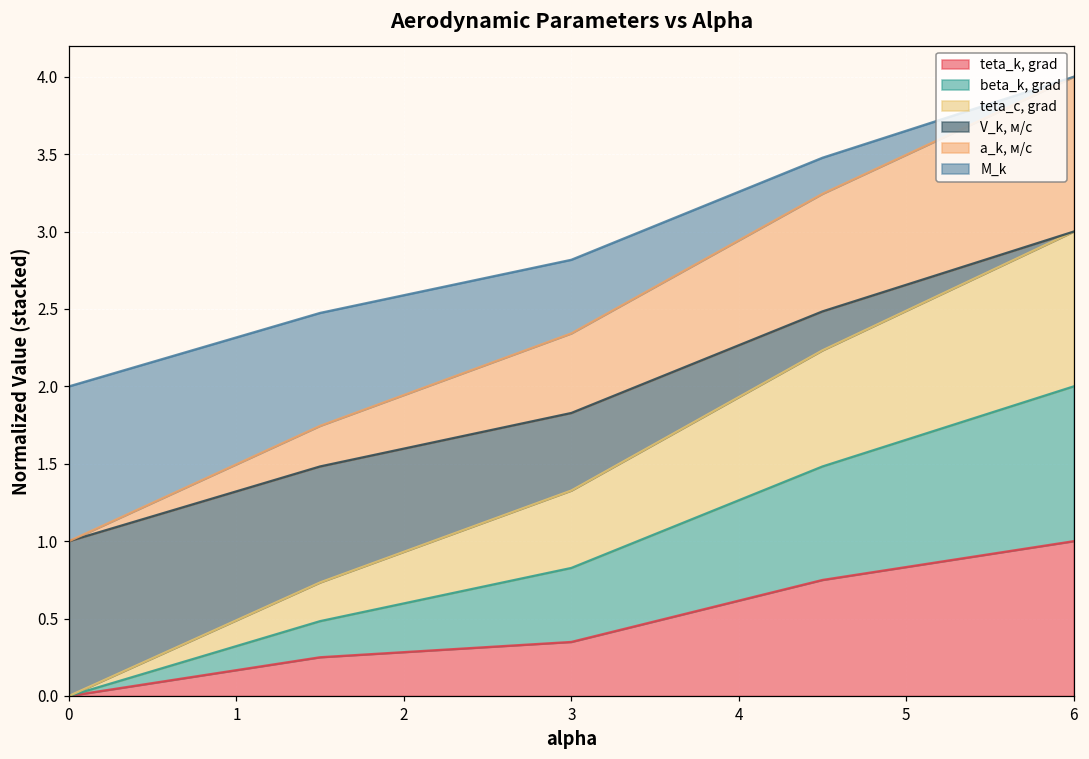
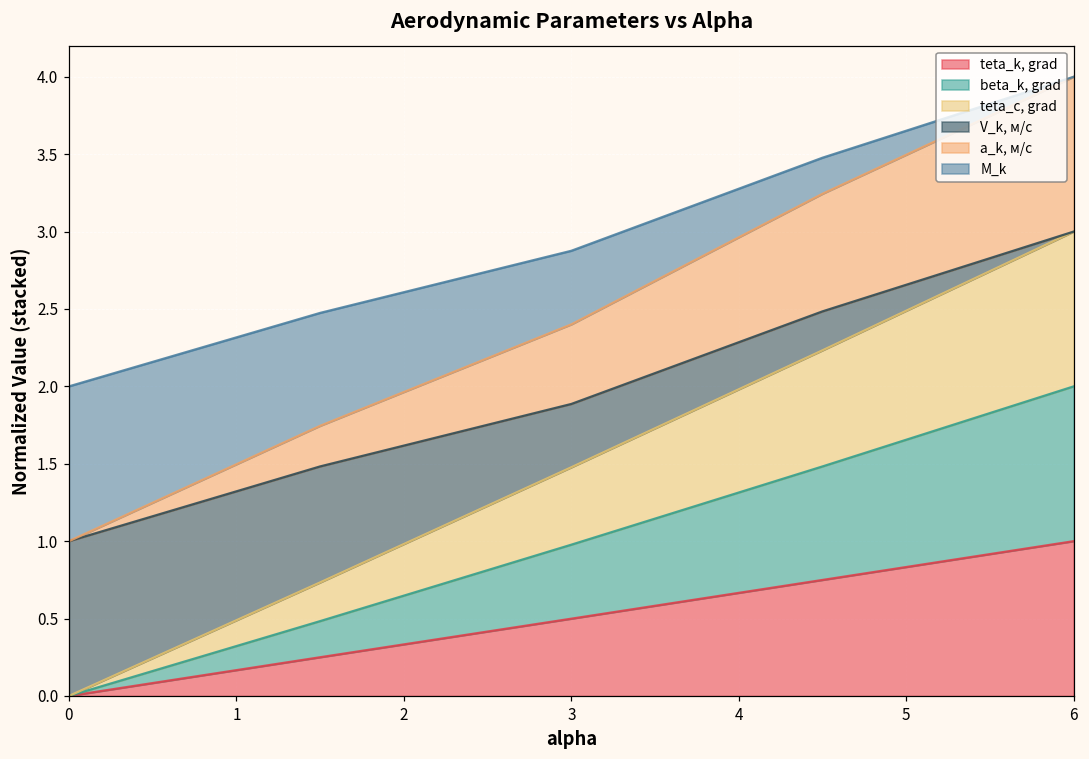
teta_k, grad, 3: 0.35 -> 0.50
V_k, м/с, 3: 0.50 -> 0.41
